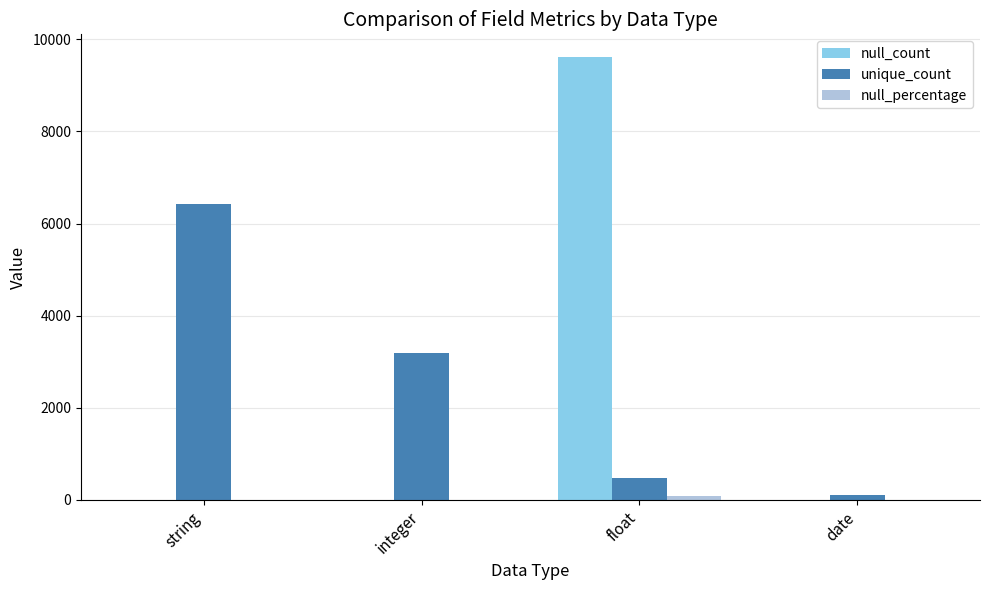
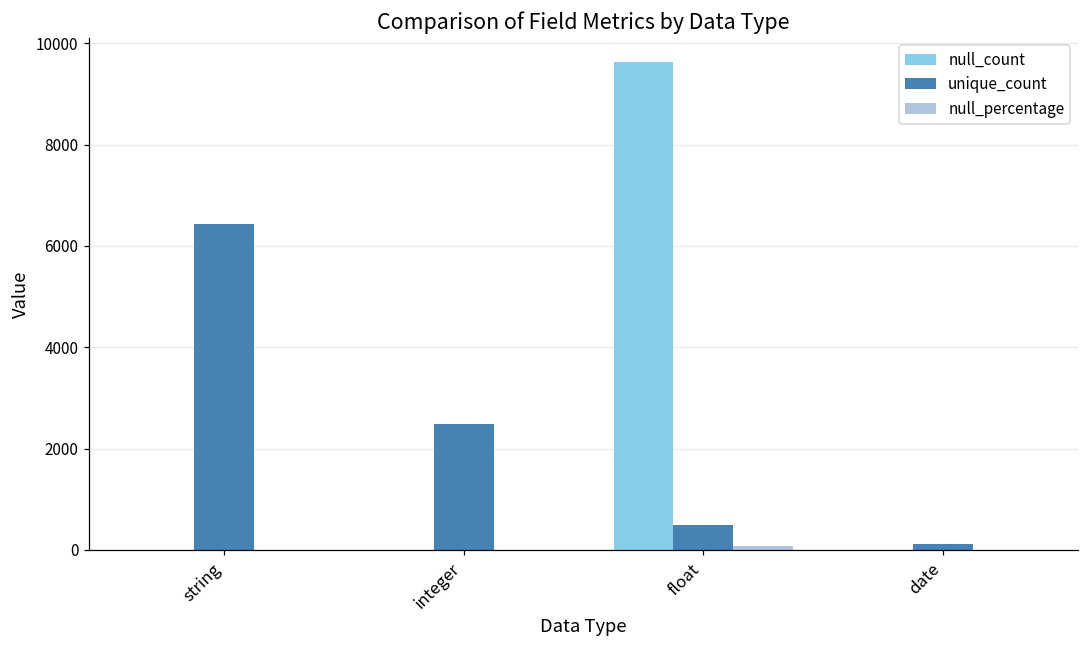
unique_count, integer: 3200 -> 2500
